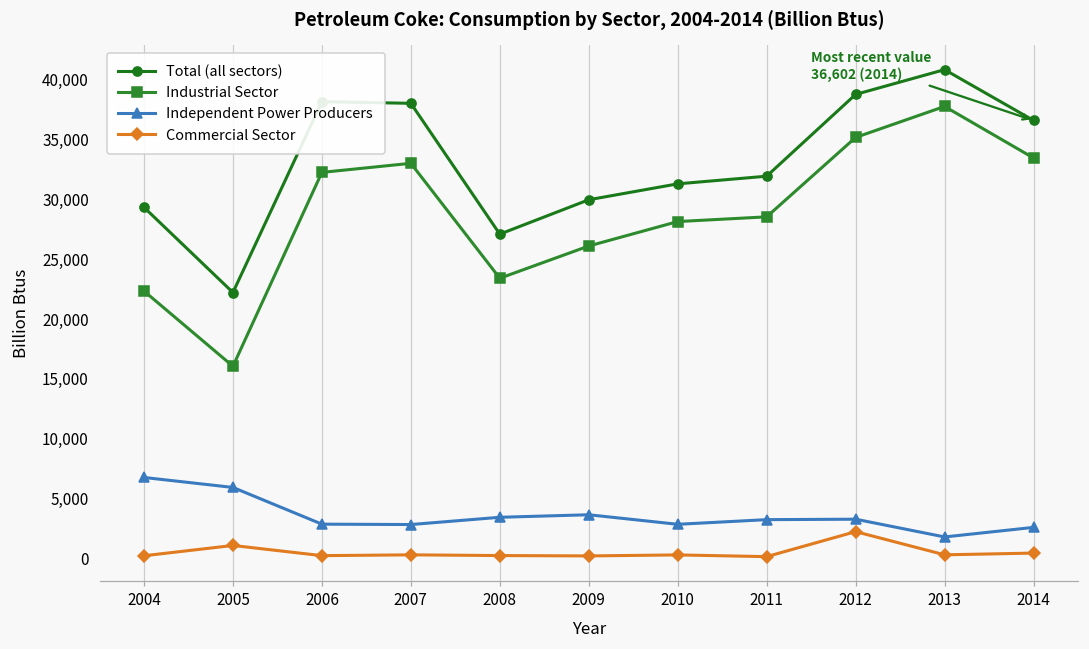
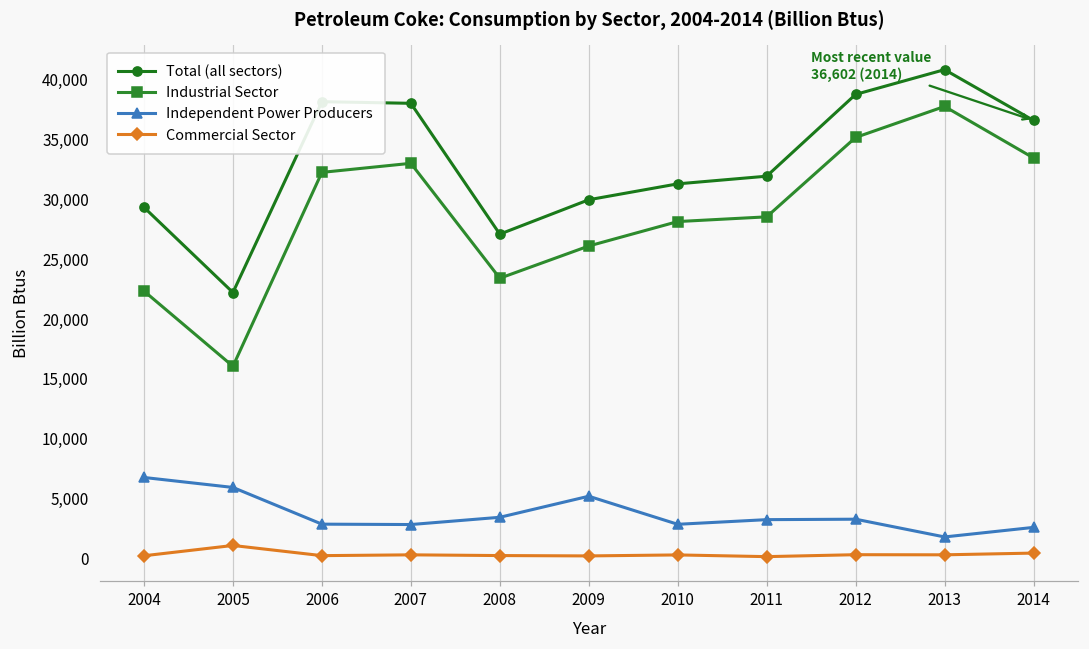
Independent Power Producers, 2009: 3,700 -> 5,200
Commercial Sector, 2012: 2,200 -> 300
